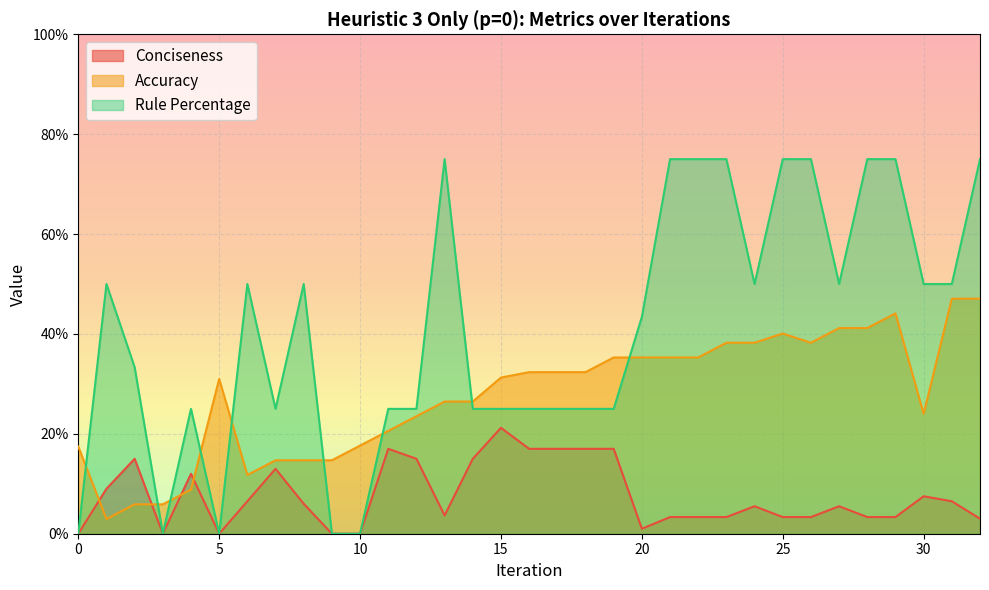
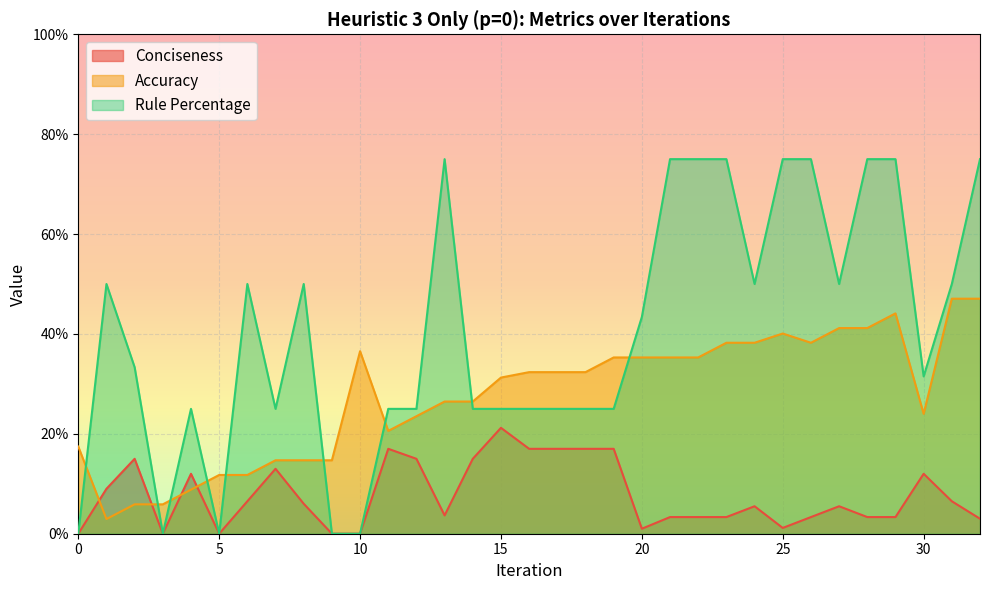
Accuracy, 5: 31% -> 12%
Accuracy, 10: 18% -> 37%
Conciseness, 25: 3% -> 1%
Conciseness, 30: 8% -> 12%
Rule Percentage, 30: 50% -> 32%
